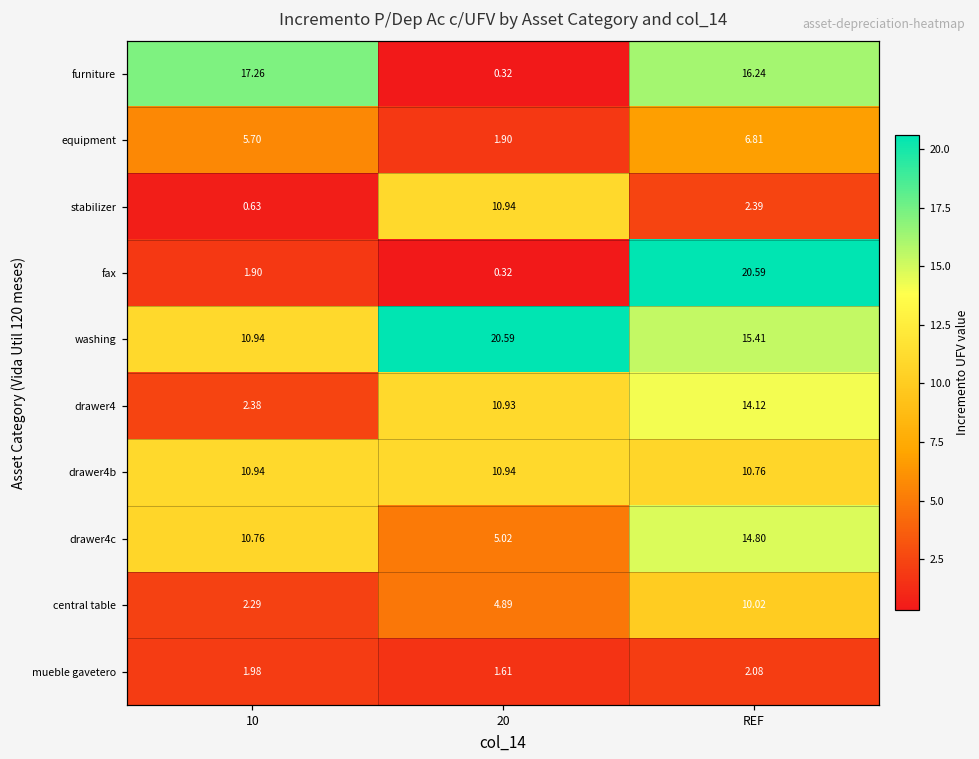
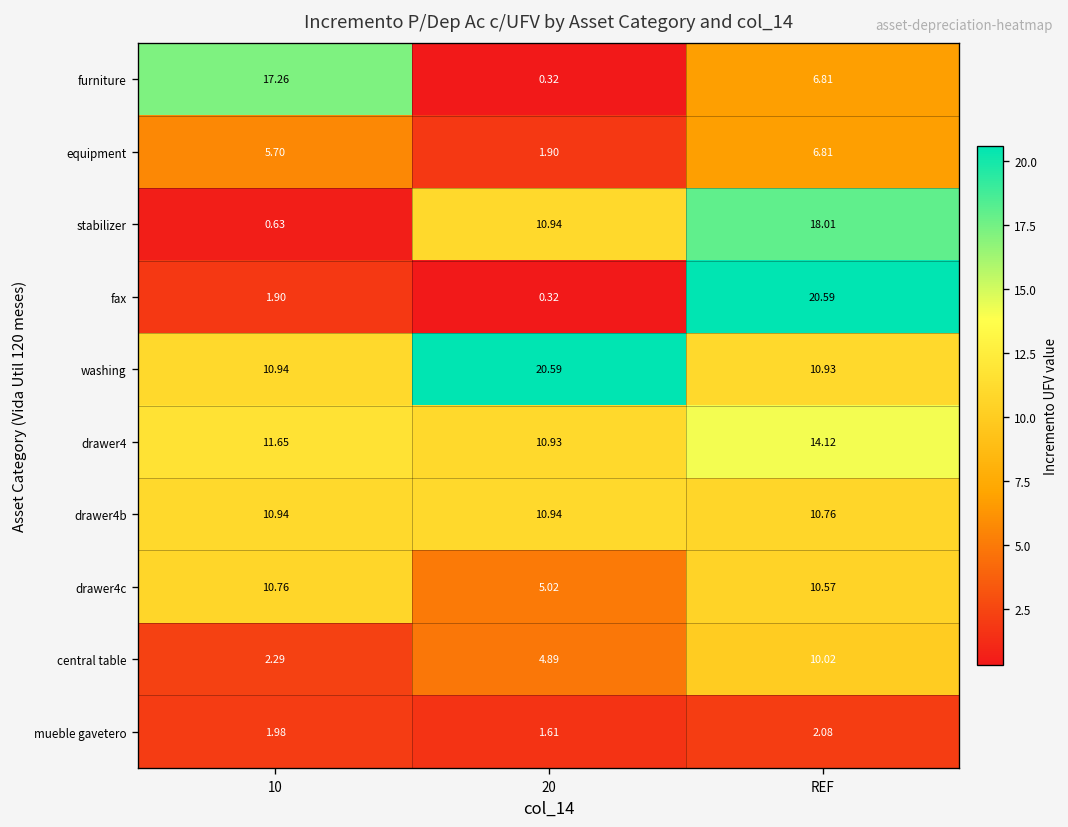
furniture, REF: 16.24 -> 6.81
stabilizer, REF: 2.39 -> 18.01
washing, REF: 15.41 -> 10.93
drawer4, 10: 2.38 -> 11.65
drawer4c, REF: 14.80 -> 10.57
